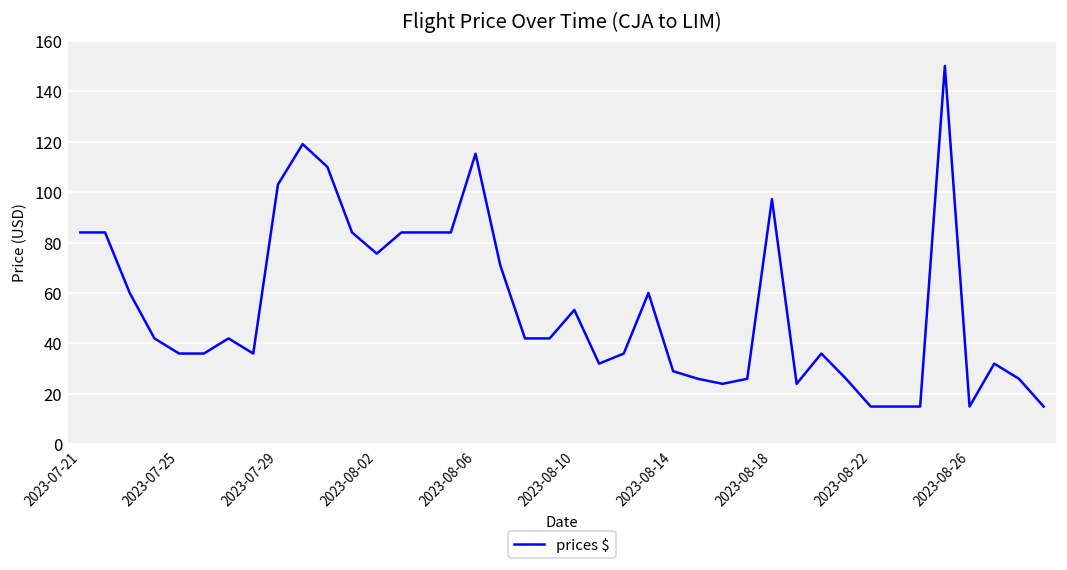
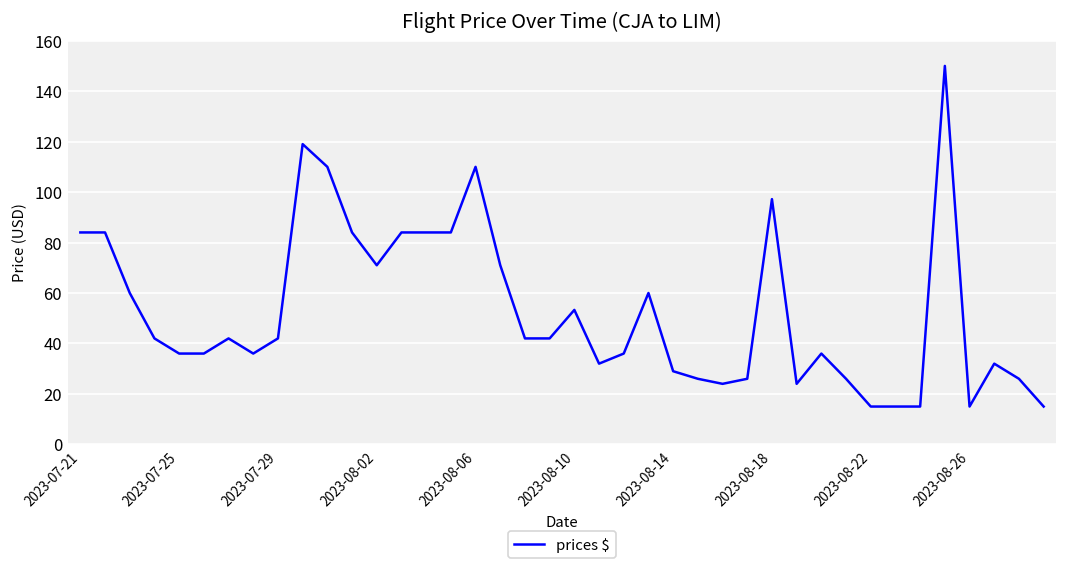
2023-07-29: 103 -> 42
2023-08-02: 76 -> 71
2023-08-06: 115 -> 110
